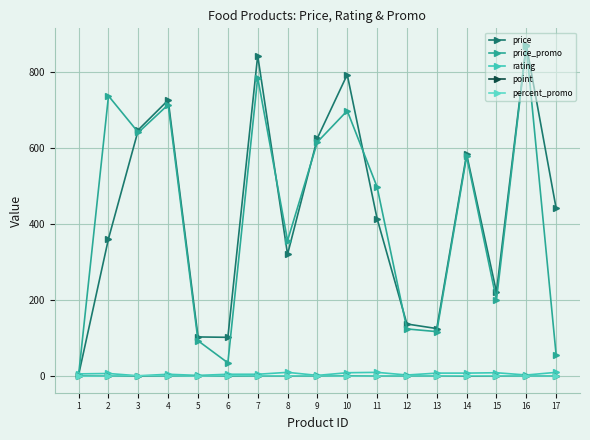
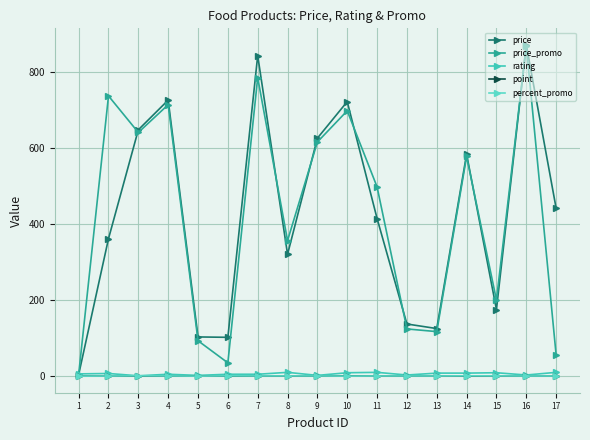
price, 10: 790 -> 720
price, 15: 220 -> 180
